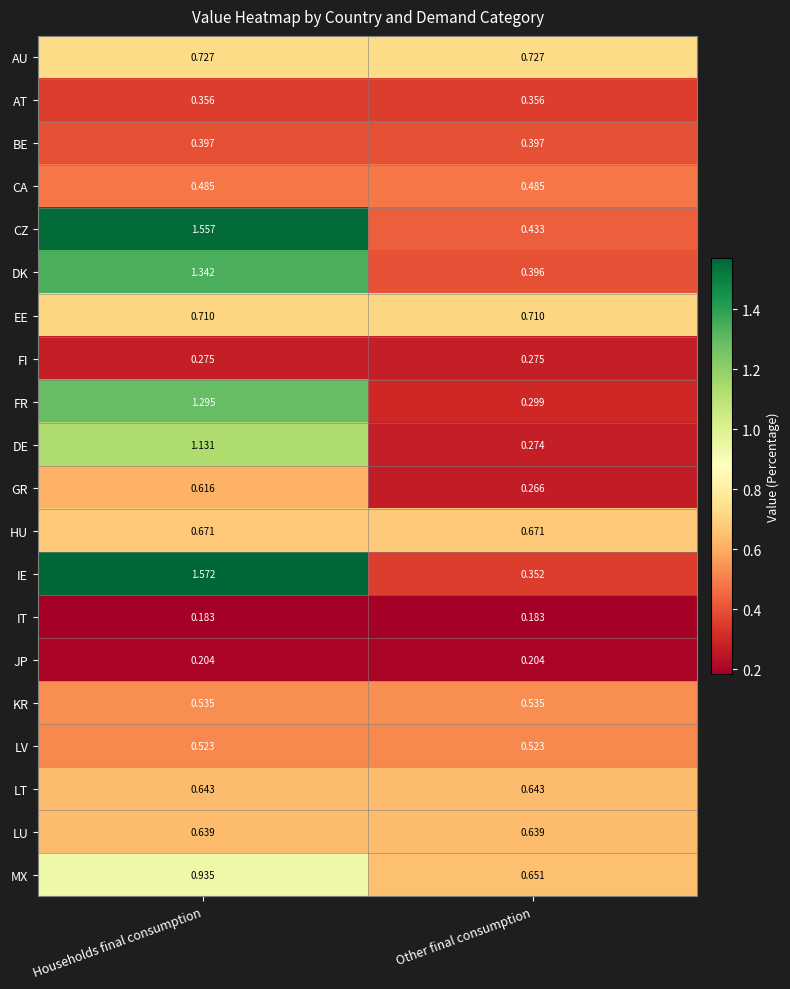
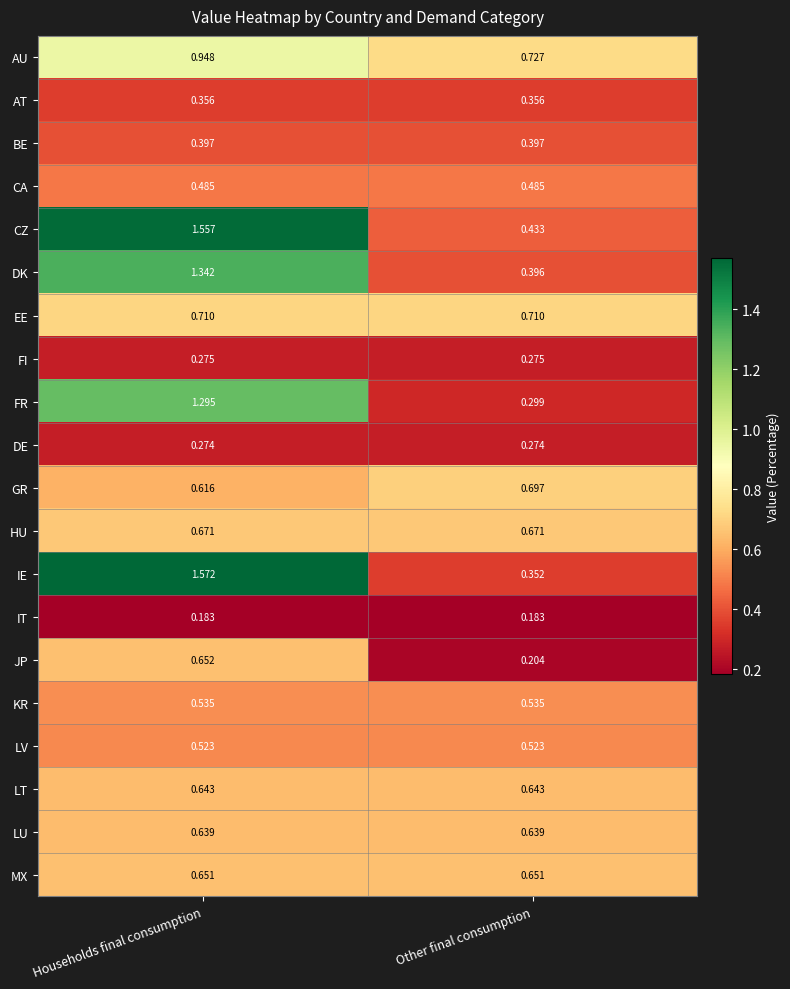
AU, Households final consumption: 0.727 -> 0.948
DE, Households final consumption: 1.131 -> 0.274
GR, Other final consumption: 0.266 -> 0.697
JP, Households final consumption: 0.204 -> 0.652
MX, Households final consumption: 0.935 -> 0.651
